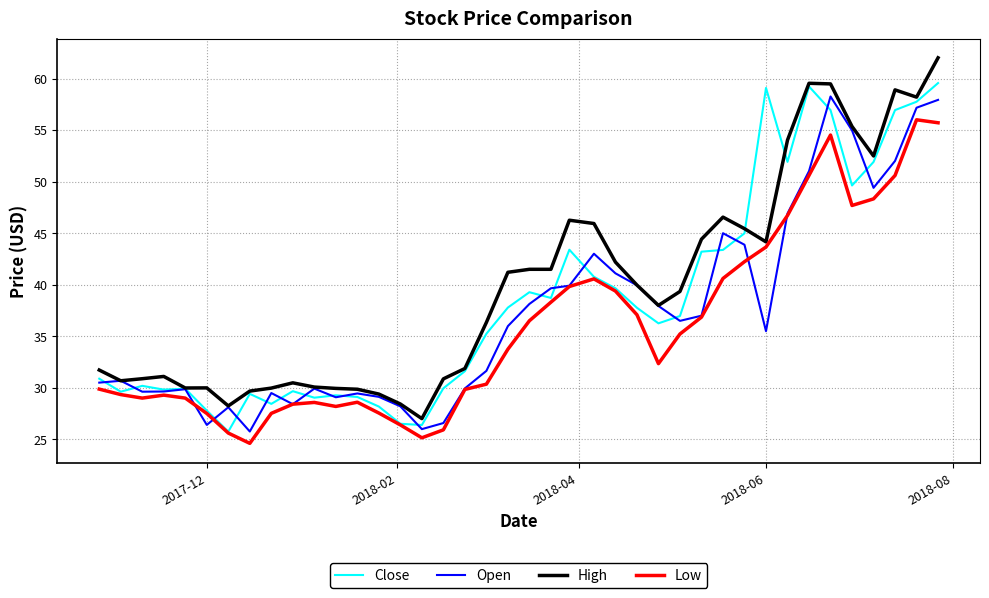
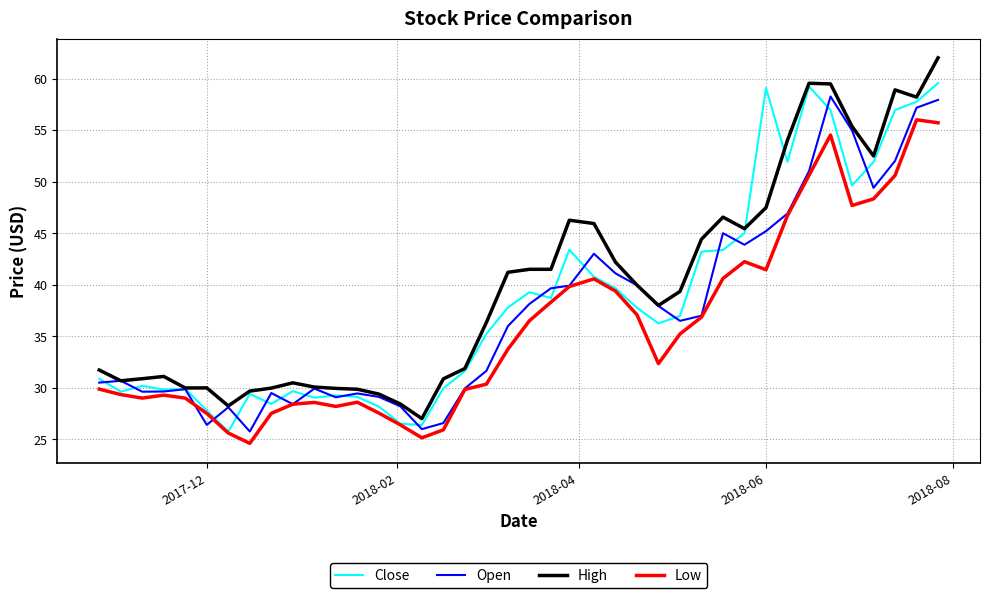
Open, 2018-06: 35.5 -> 45.2
High, 2018-06: 44.2 -> 47.5
Low, 2018-06: 43.7 -> 41.5
